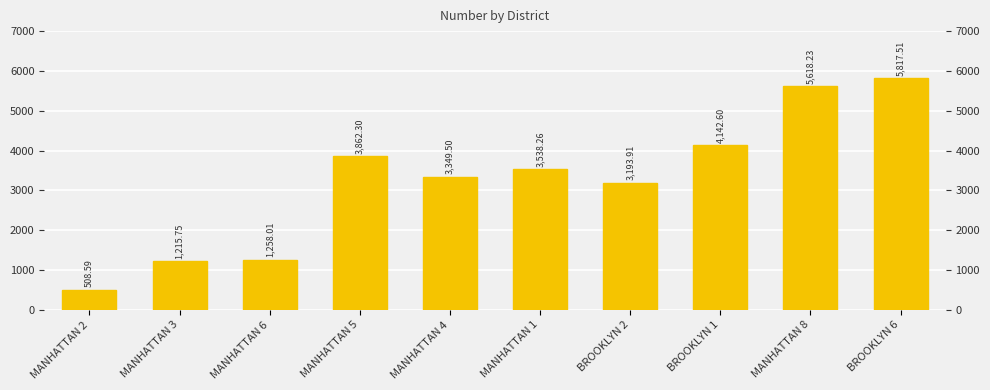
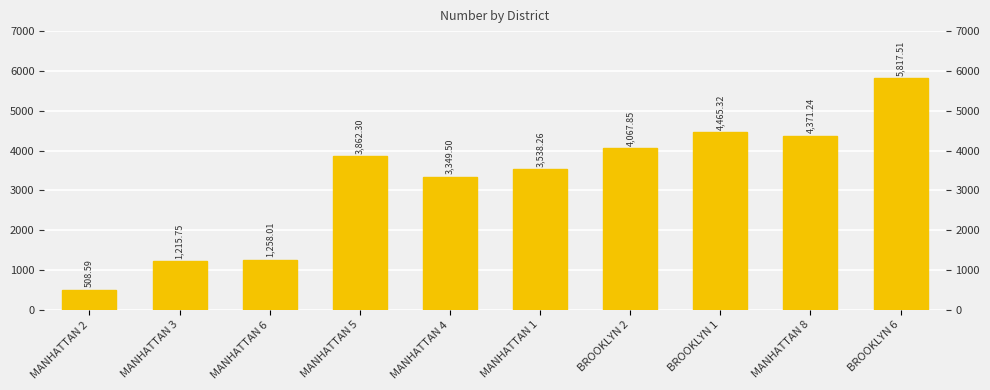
BROOKLYN 2: 3,193.91 -> 4,067.85
BROOKLYN 1: 4,142.60 -> 4,465.32
MANHATTAN 8: 5,618.23 -> 4,371.24
